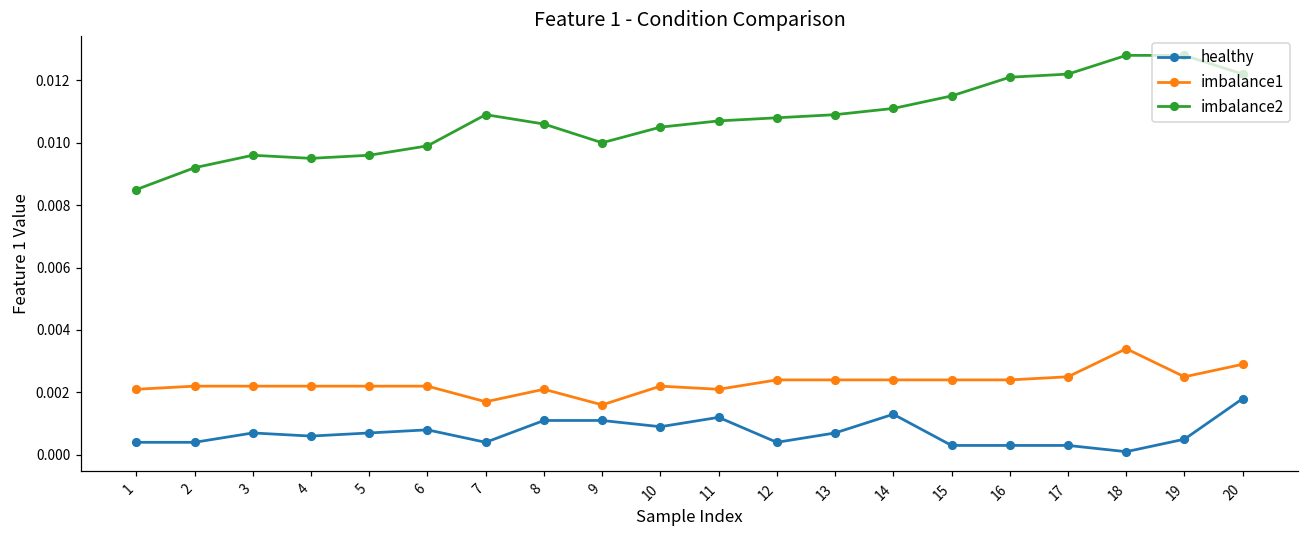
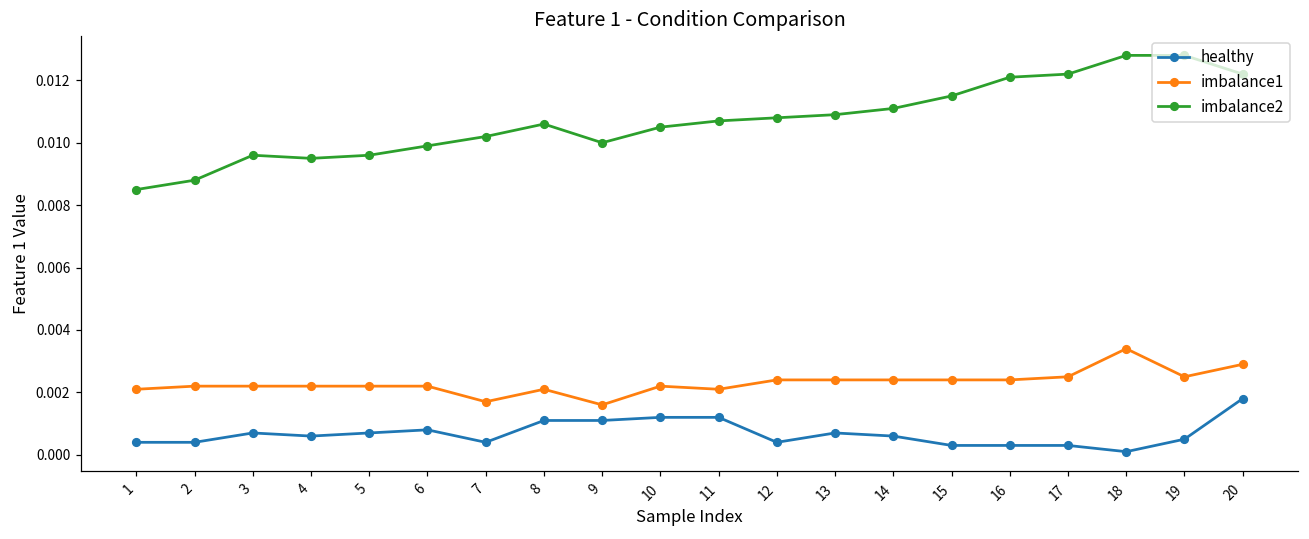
imbalance2, 2: 0.0092 -> 0.0088
imbalance2, 7: 0.0109 -> 0.0102
healthy, 10: 0.0009 -> 0.0012
healthy, 14: 0.0013 -> 0.0006
